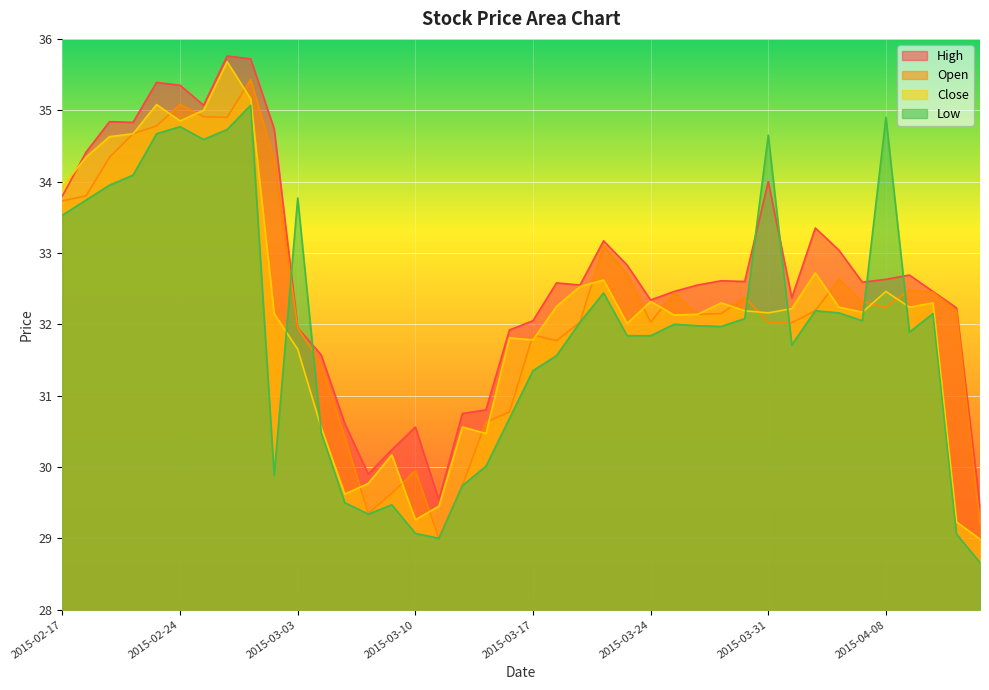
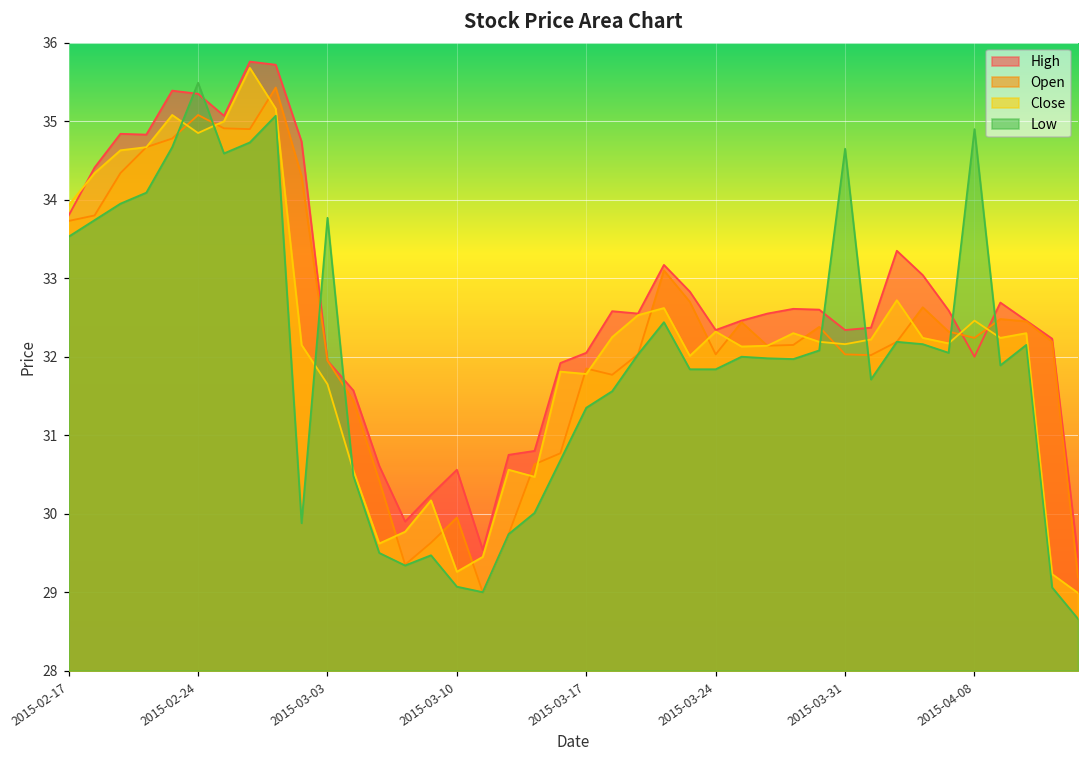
Low, 2015-02-24: 34.8 -> 35.5
High, 2015-03-31: 34.0 -> 32.3
High, 2015-04-08: 32.6 -> 32.0
